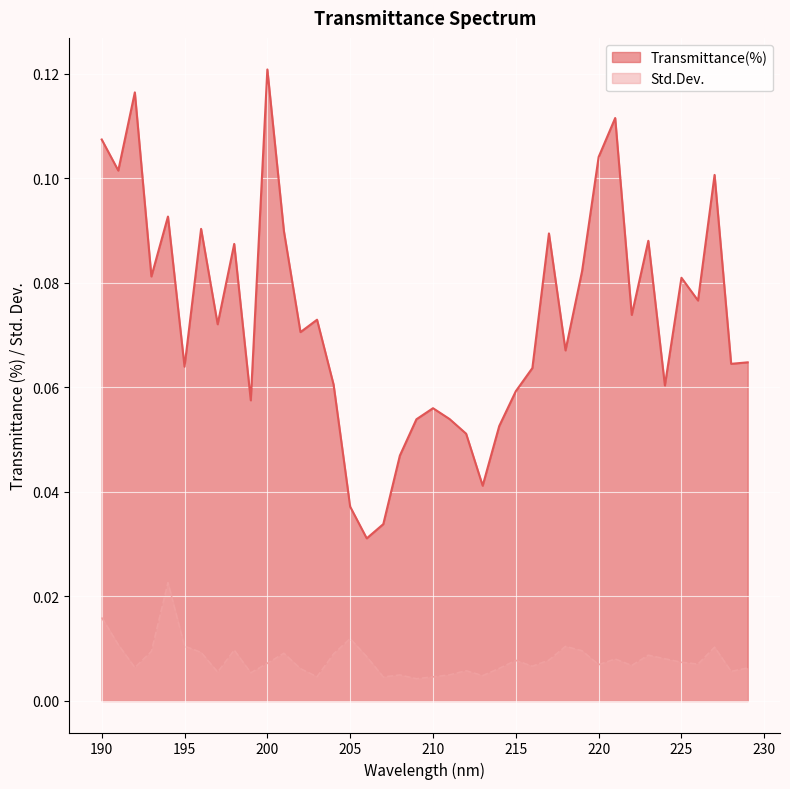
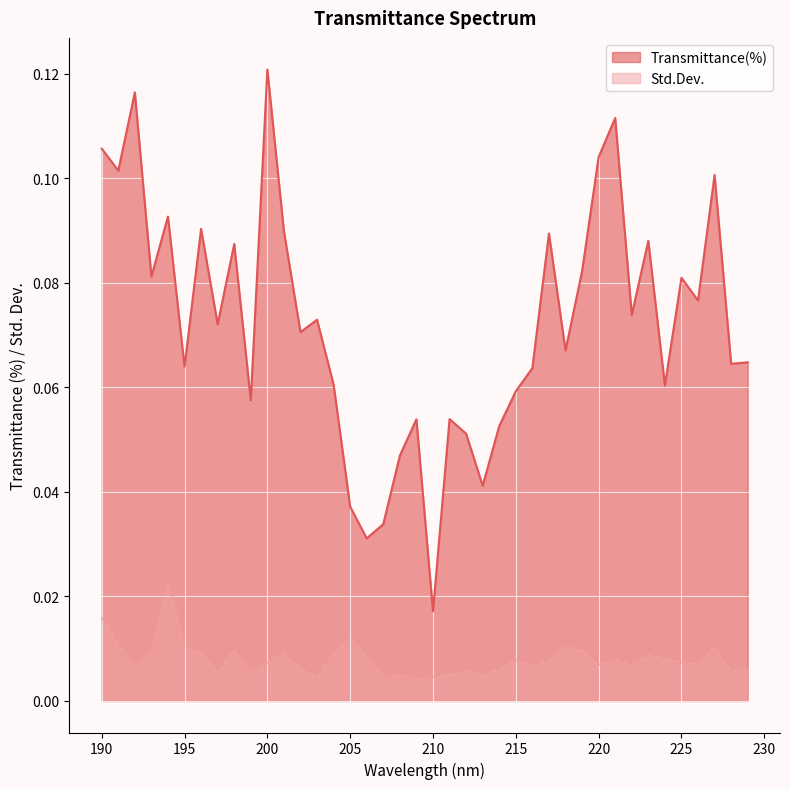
Transmittance(%), 190: 0.107 -> 0.106
Transmittance(%), 210: 0.056 -> 0.017
